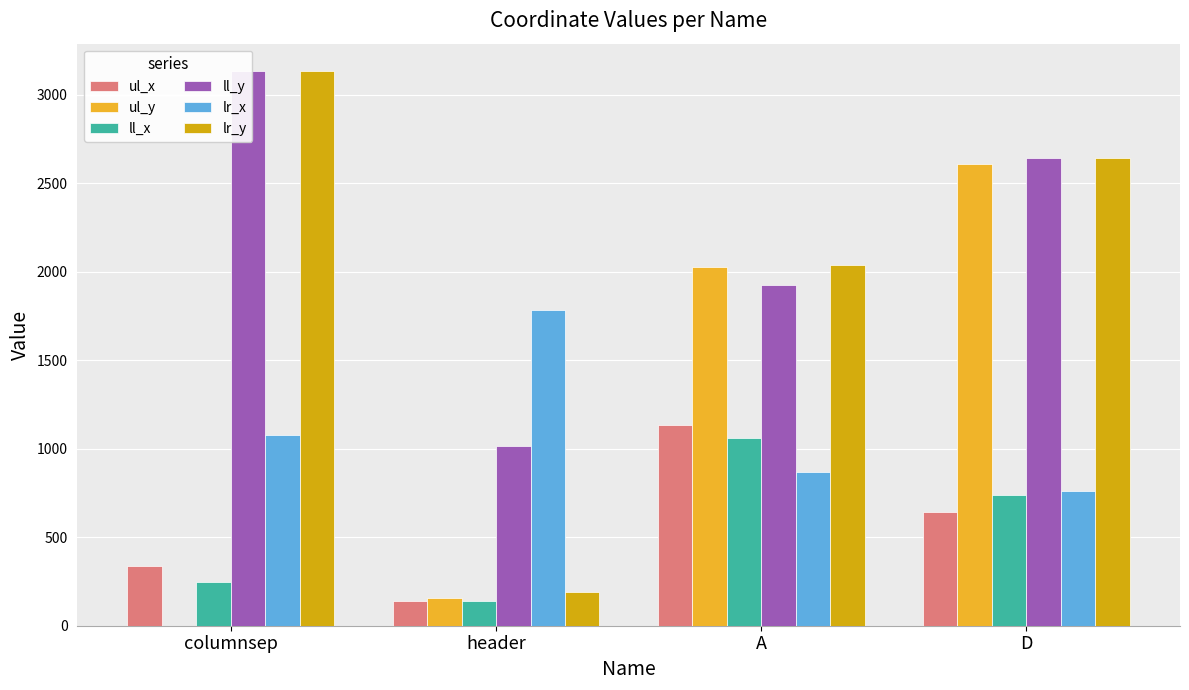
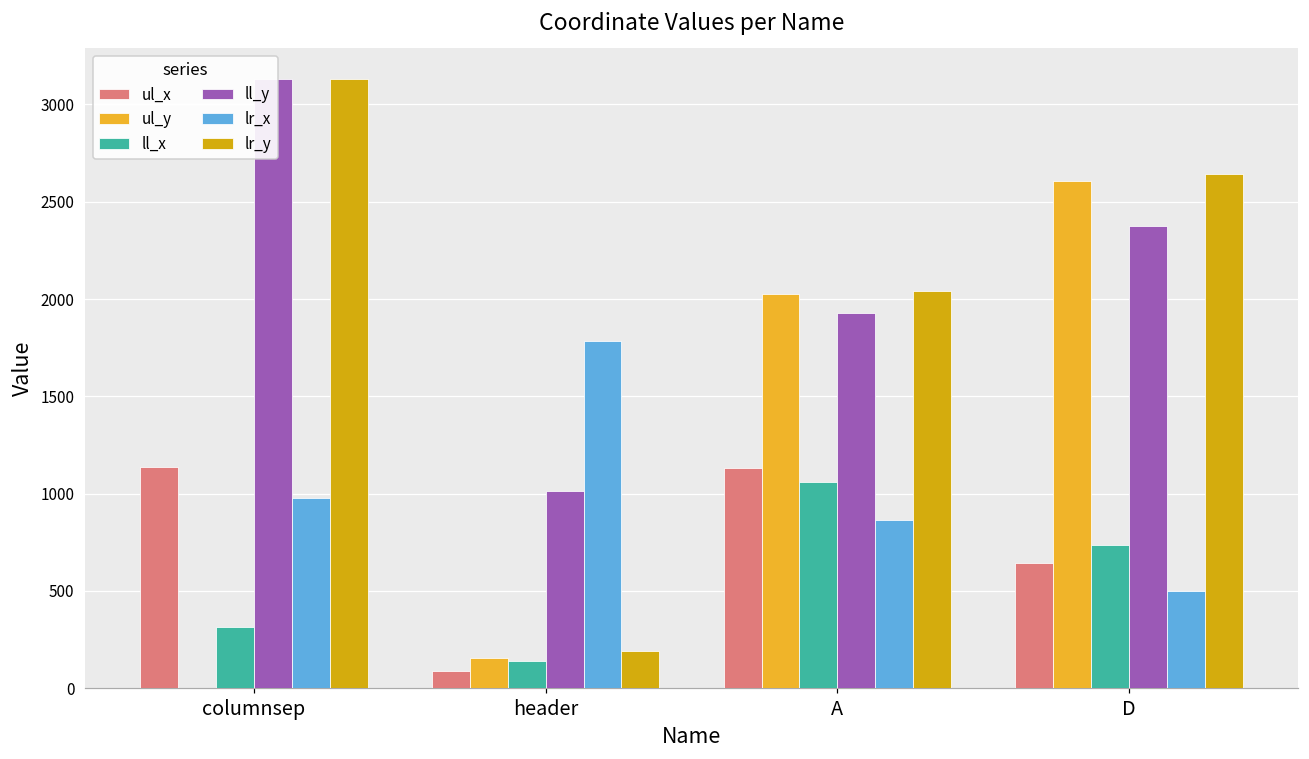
ul_x, columnsep: 340 -> 1140
ll_x, columnsep: 250 -> 320
lr_x, columnsep: 1080 -> 980
ul_x, header: 140 -> 90
ll_y, D: 2640 -> 2370
lr_x, D: 760 -> 500
